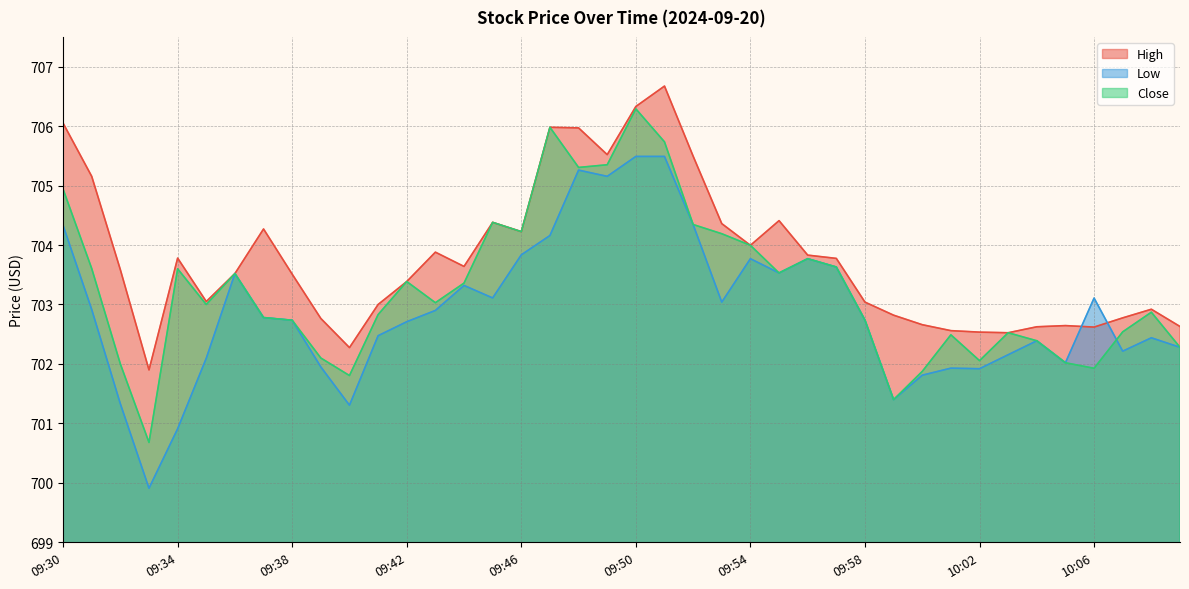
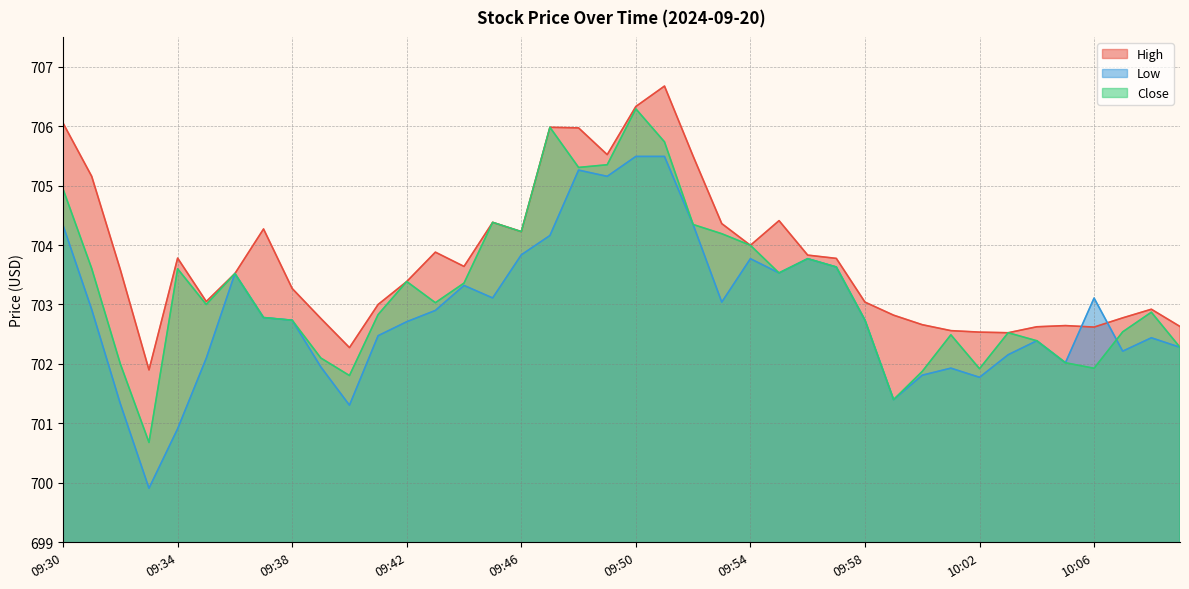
High, 09:38: 703.5 -> 703.3
Low, 10:02: 701.9 -> 701.8
Close, 10:02: 702.1 -> 701.9
